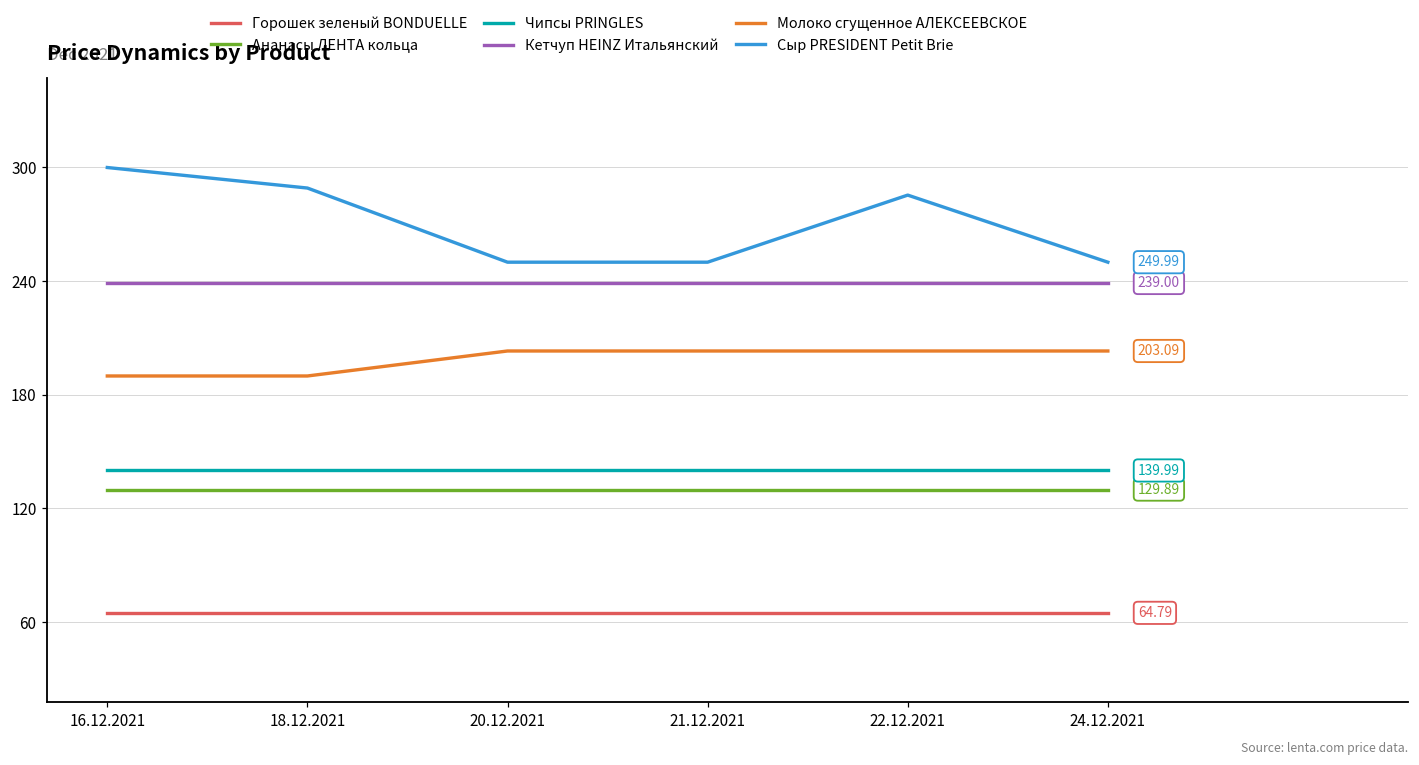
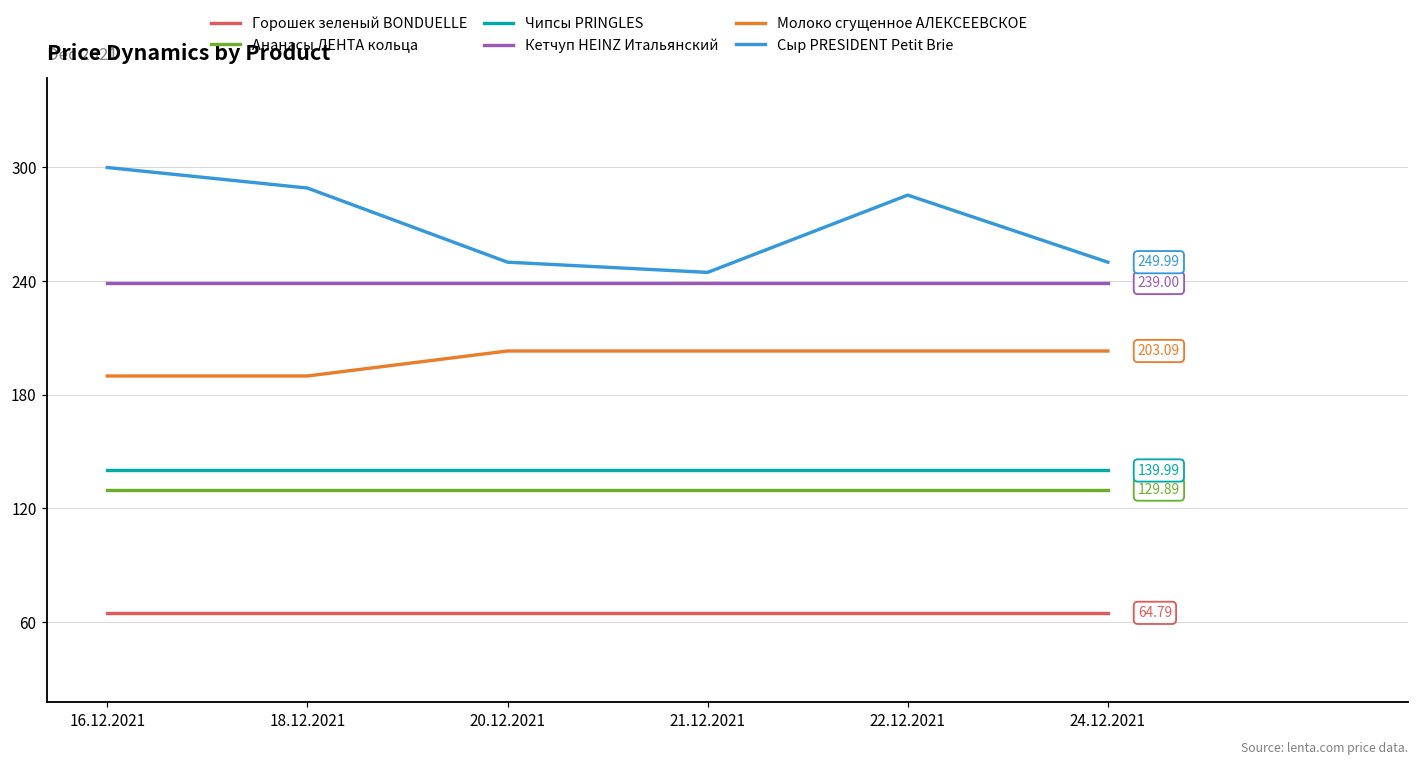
Сыр PRESIDENT Petit Brie, 21.12.2021: 250 -> 245
